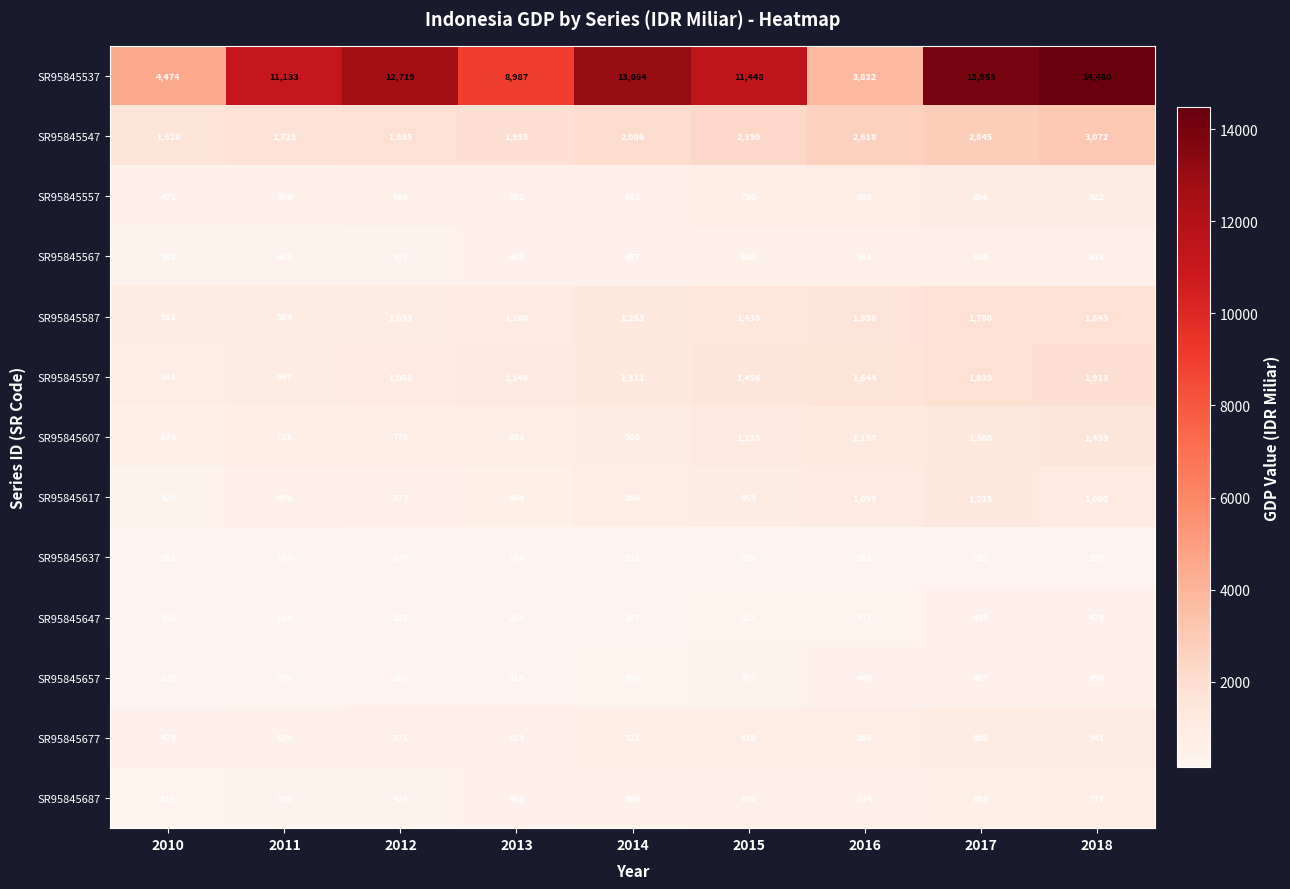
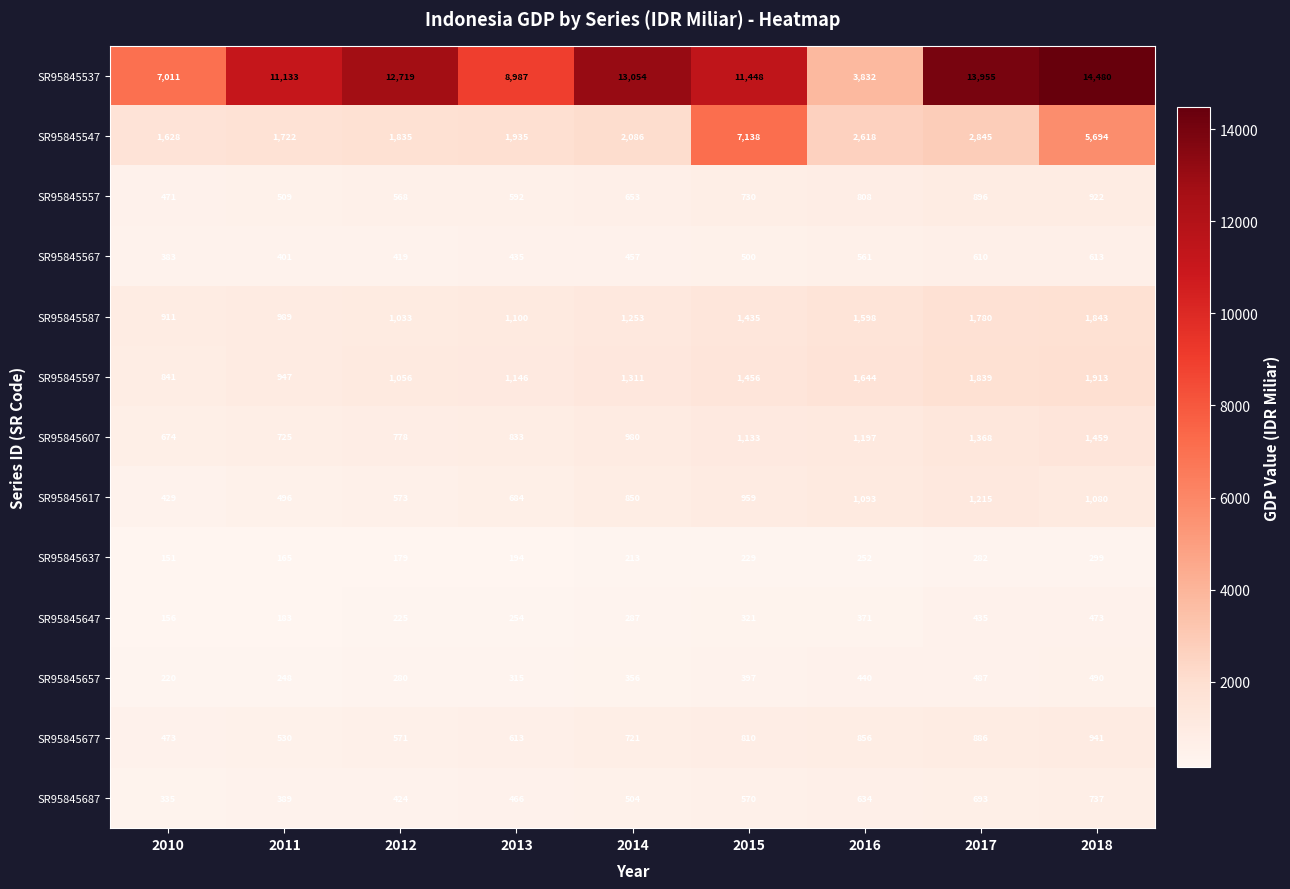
SR95845537, 2010: 4,474 -> 7,011
SR95845547, 2015: 2,390 -> 7,138
SR95845547, 2018: 3,072 -> 5,694
